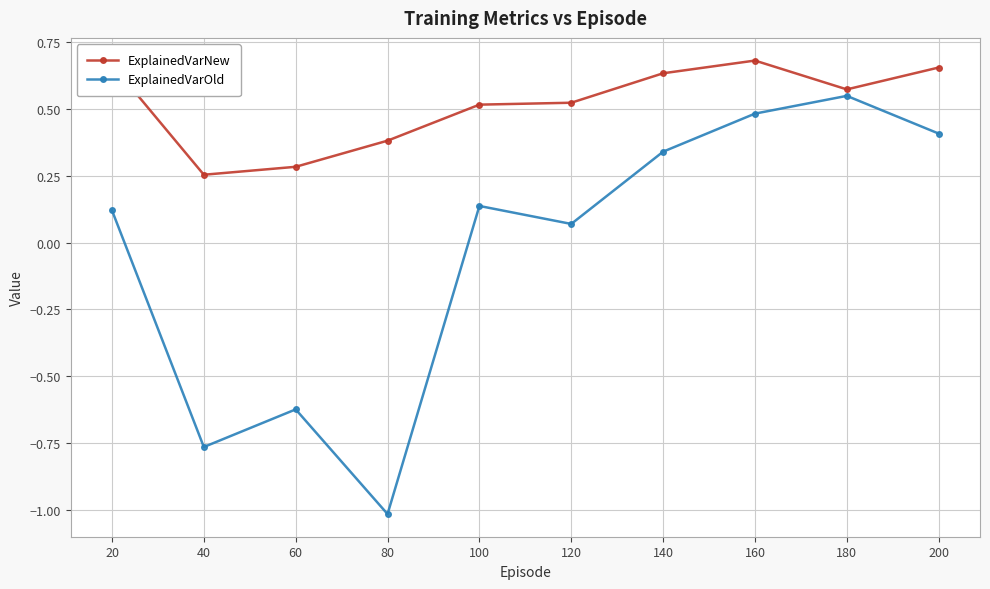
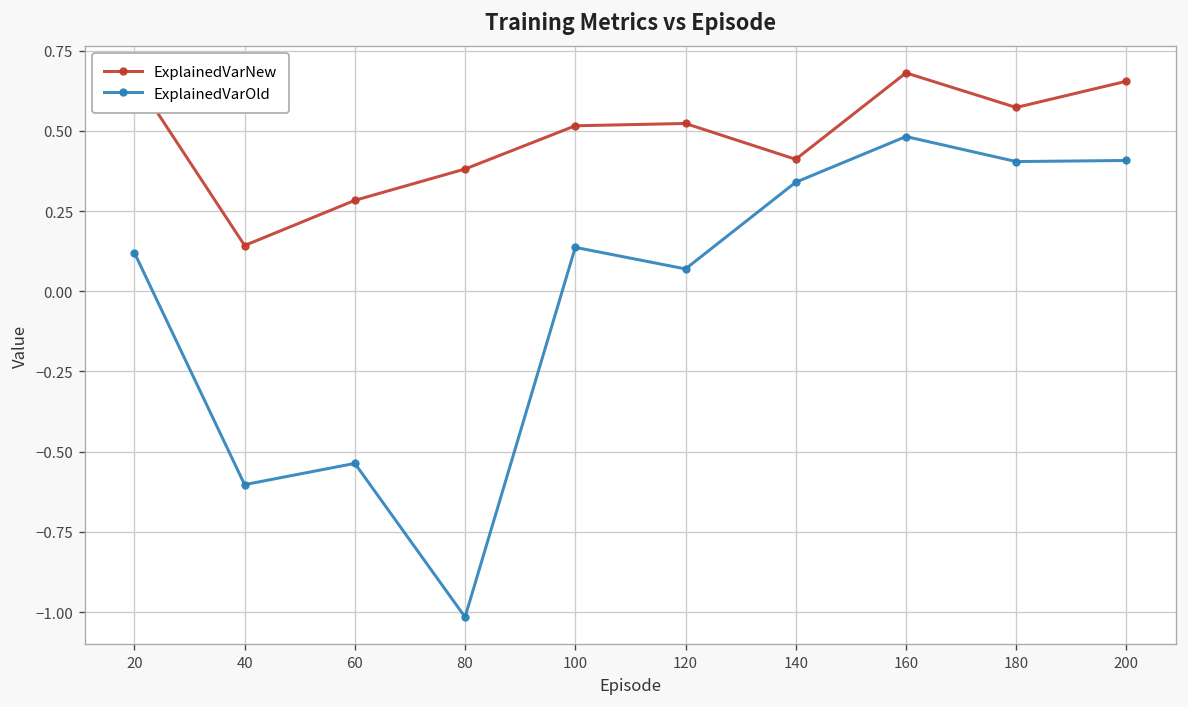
ExplainedVarNew, 40: 0.25 -> 0.14
ExplainedVarOld, 40: -0.76 -> -0.60
ExplainedVarOld, 60: -0.62 -> -0.54
ExplainedVarNew, 140: 0.63 -> 0.41
ExplainedVarOld, 180: 0.55 -> 0.40
